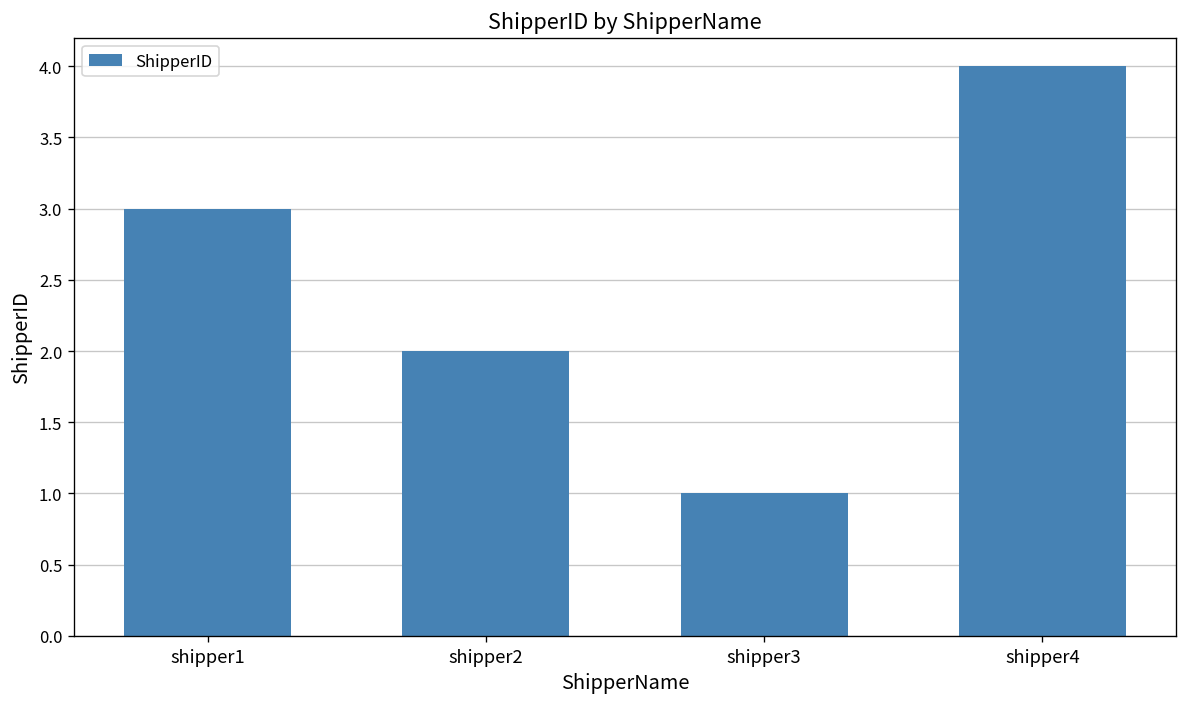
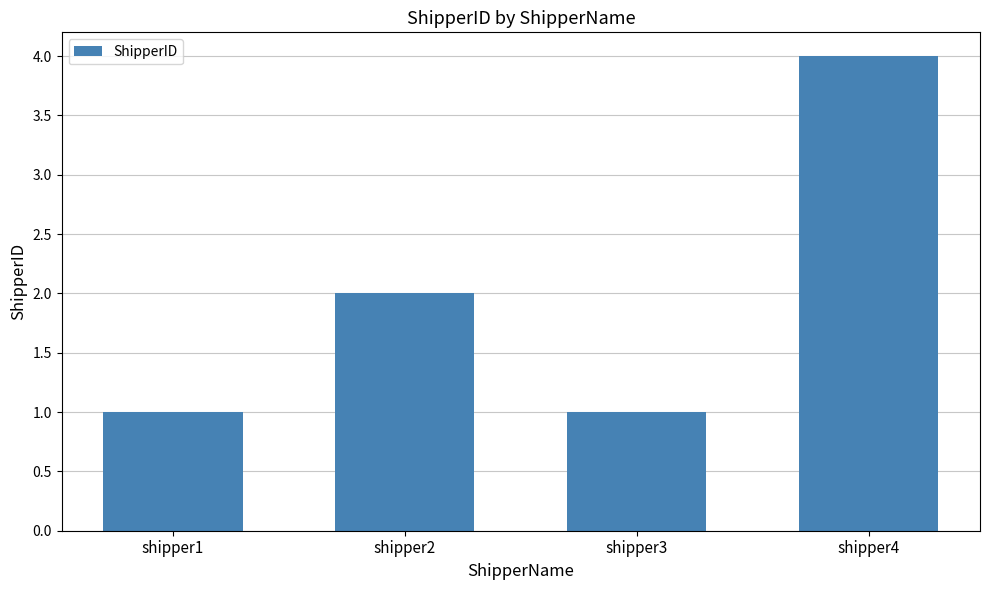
shipper1: 3 -> 1
